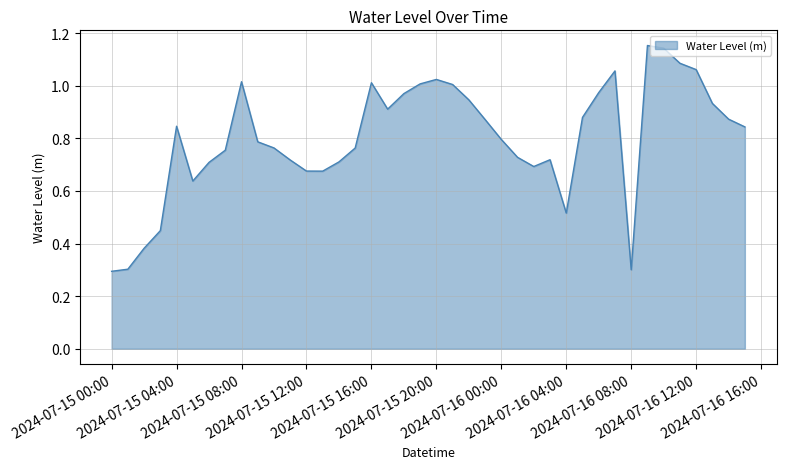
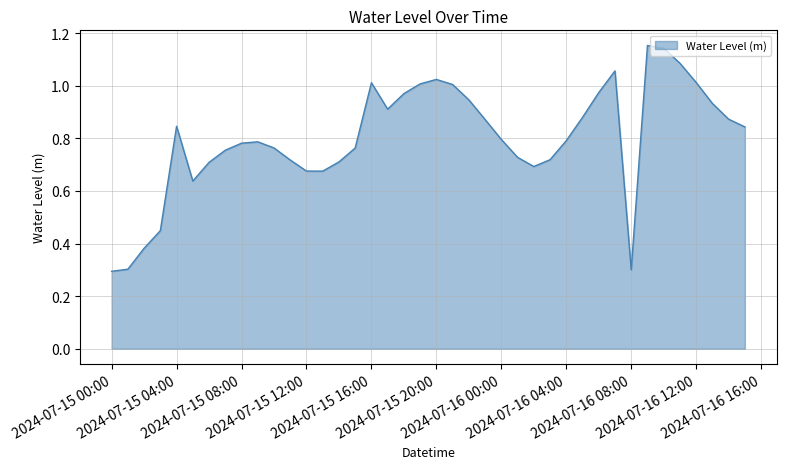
2024-07-15 08:00: 1.02 -> 0.78
2024-07-16 04:00: 0.52 -> 0.79
2024-07-16 12:00: 1.06 -> 1.01
